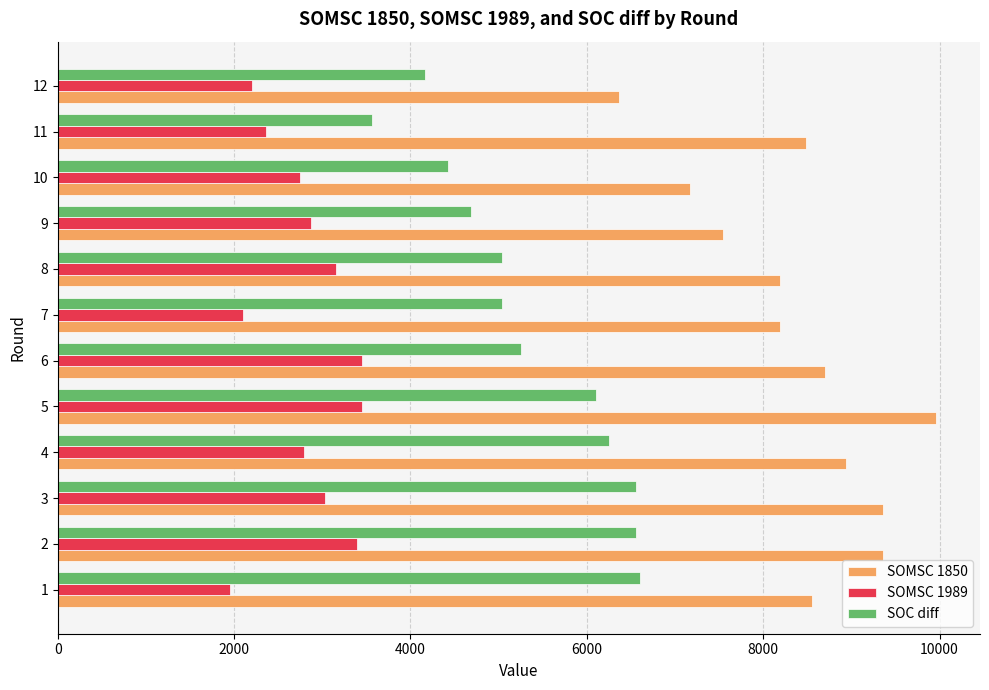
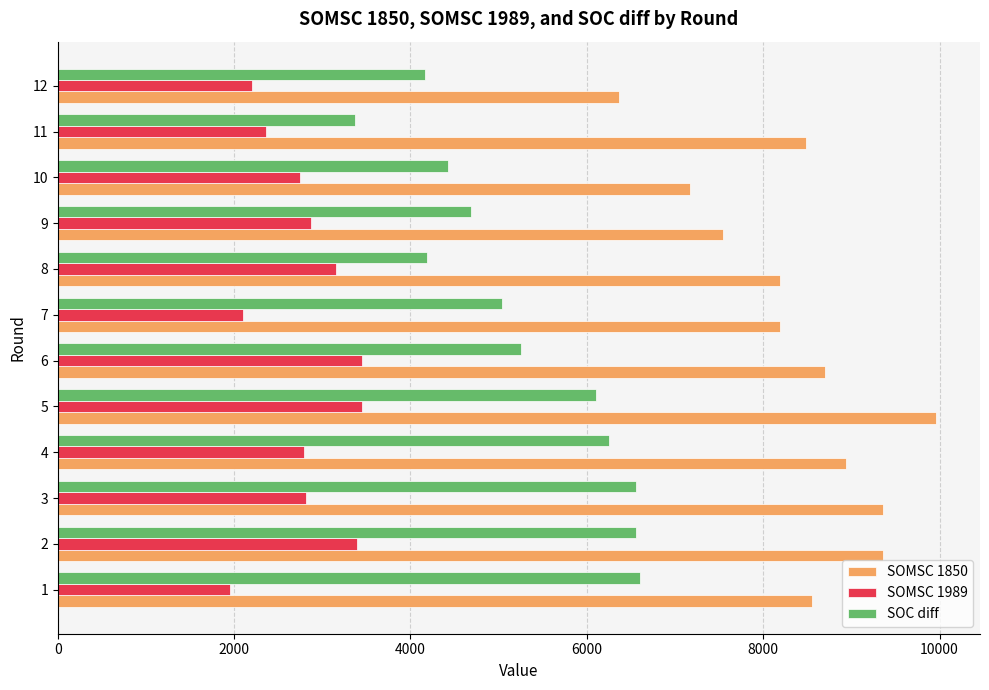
SOC diff, 11: 3600 -> 3400
SOC diff, 8: 5000 -> 4200
SOMSC 1989, 3: 3000 -> 2800
